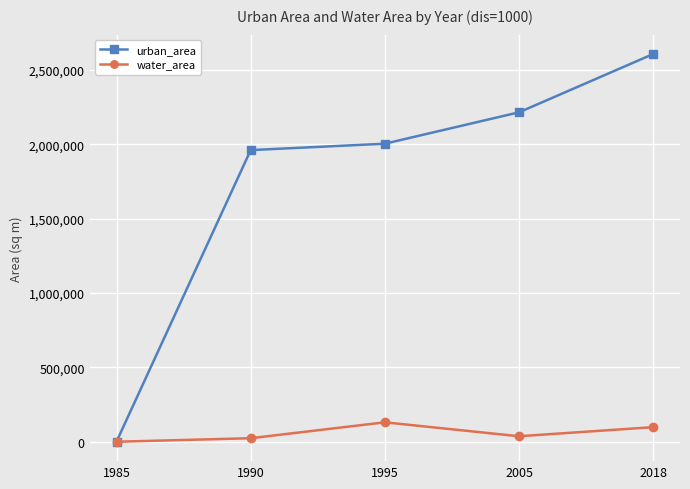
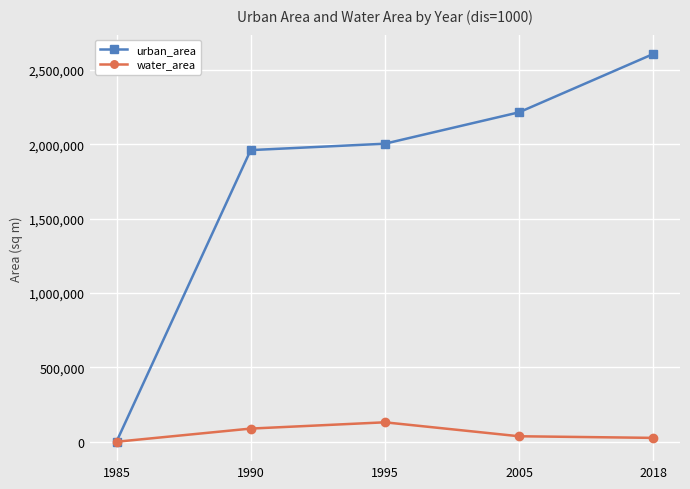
water_area, 1990: 20,000 -> 90,000
water_area, 2018: 100,000 -> 30,000
